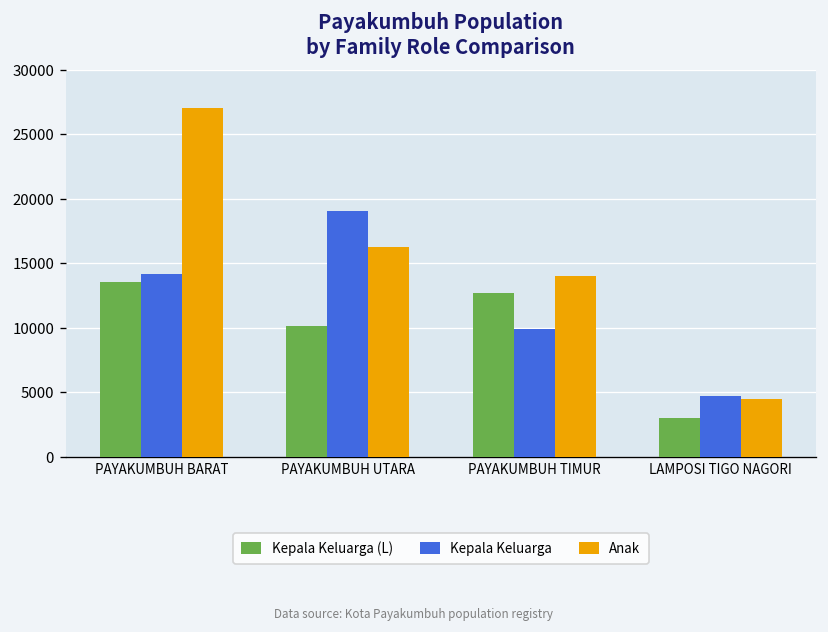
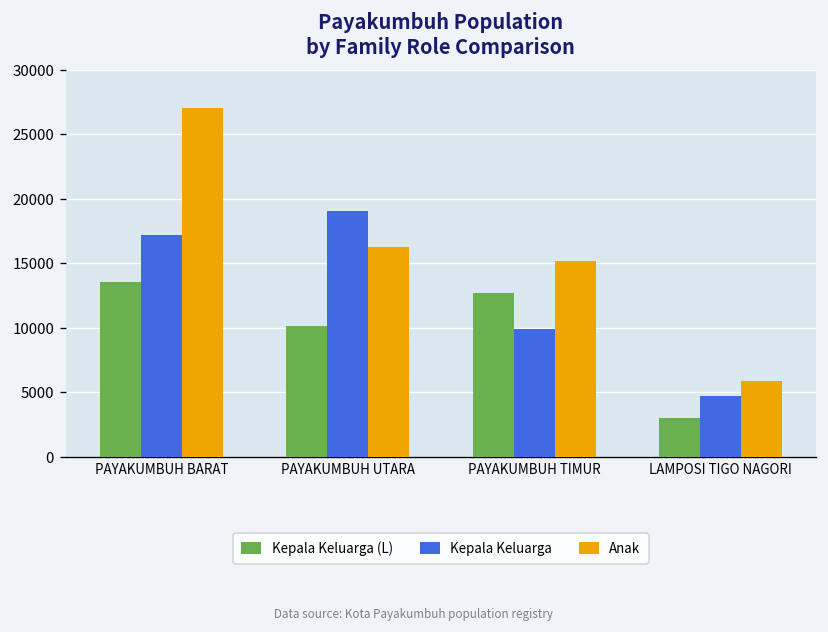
Kepala Keluarga, PAYAKUMBUH BARAT: 14200 -> 17200
Anak, PAYAKUMBUH TIMUR: 14000 -> 15200
Anak, LAMPOSI TIGO NAGORI: 4400 -> 5900
